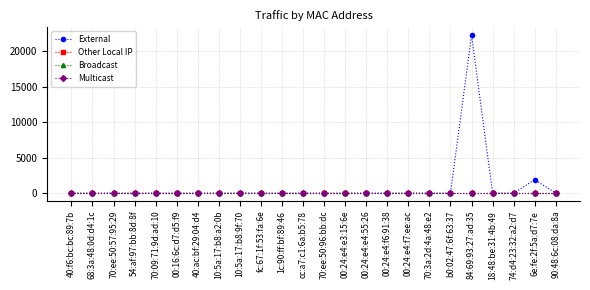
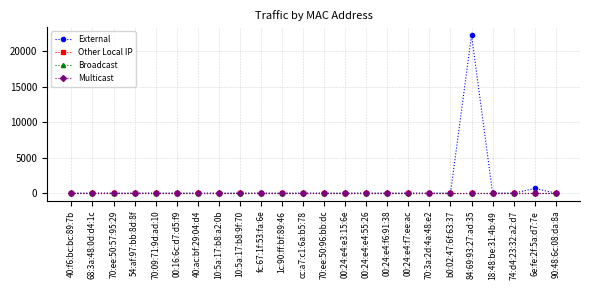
External, 6e:fe:2f:5a:d7:7e: 2000 -> 1000
